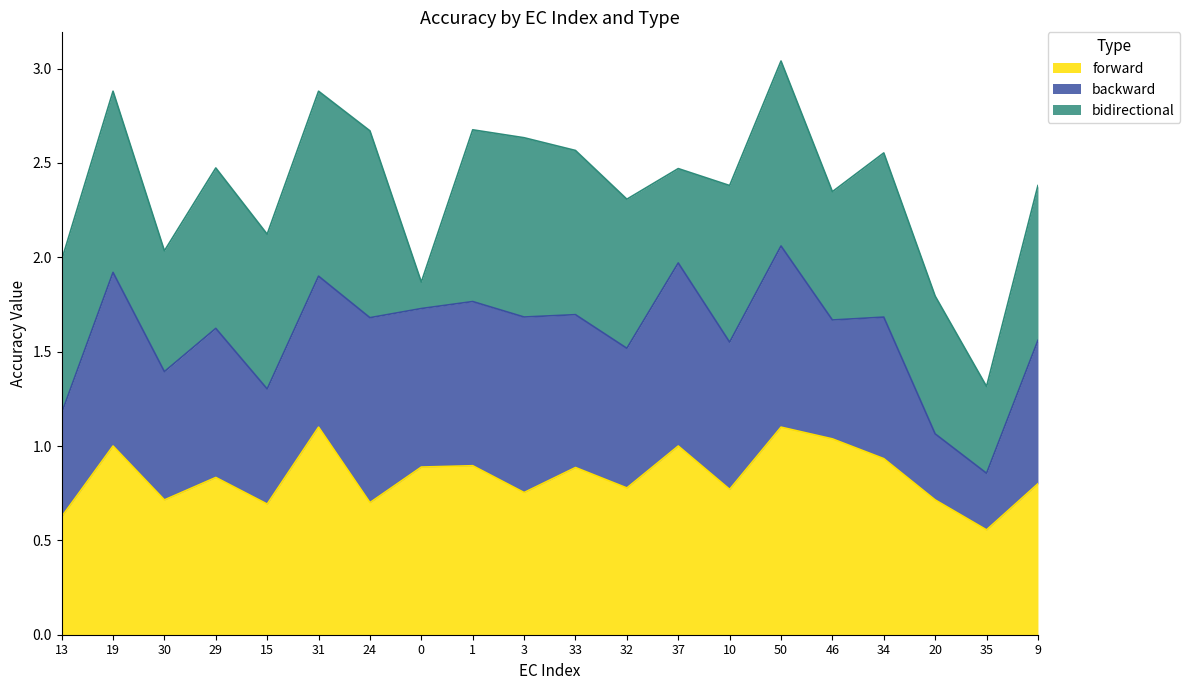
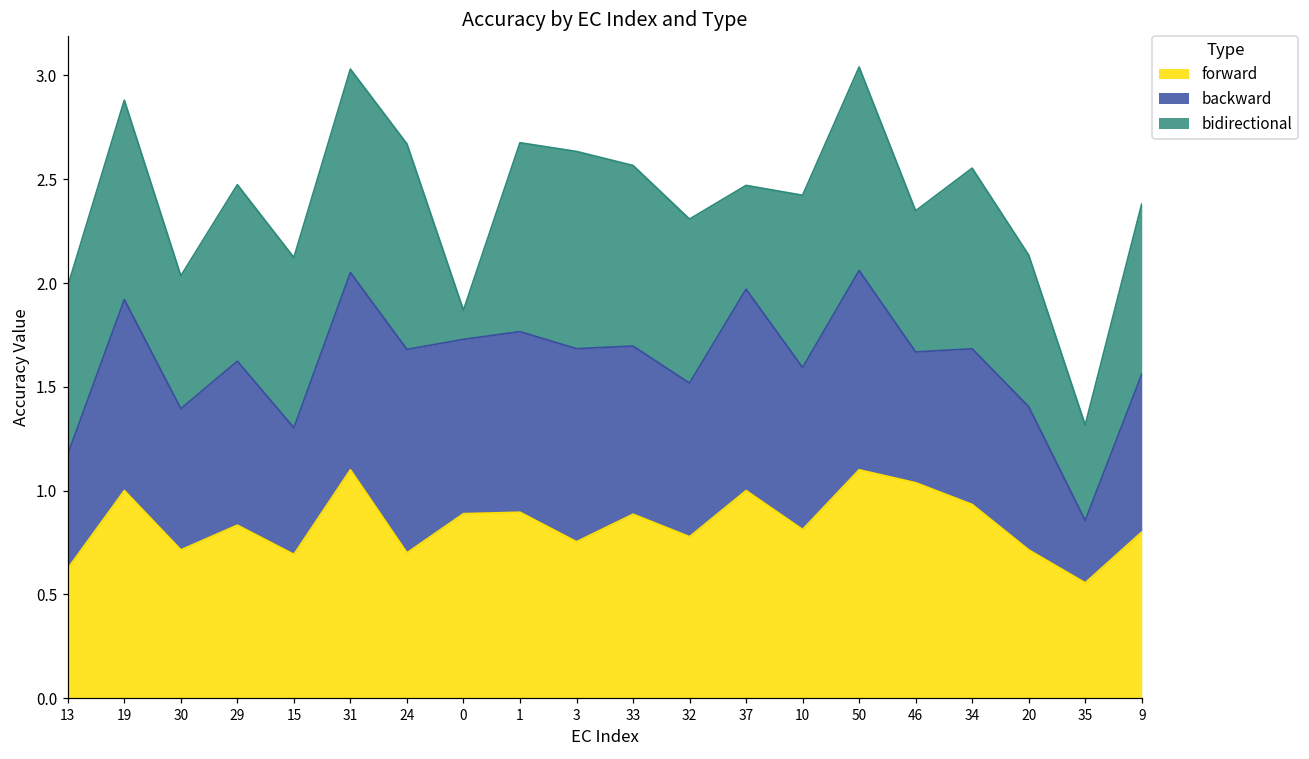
backward, 31: 0.80 -> 0.95
forward, 10: 0.77 -> 0.81
backward, 20: 0.35 -> 0.69
